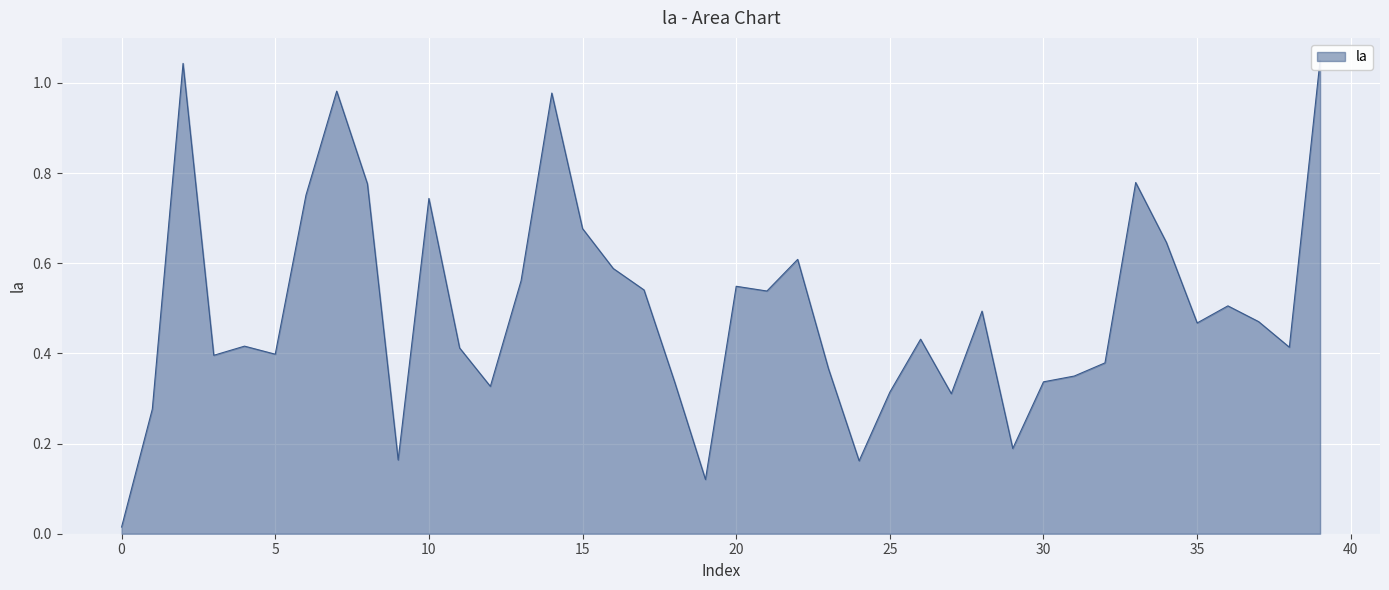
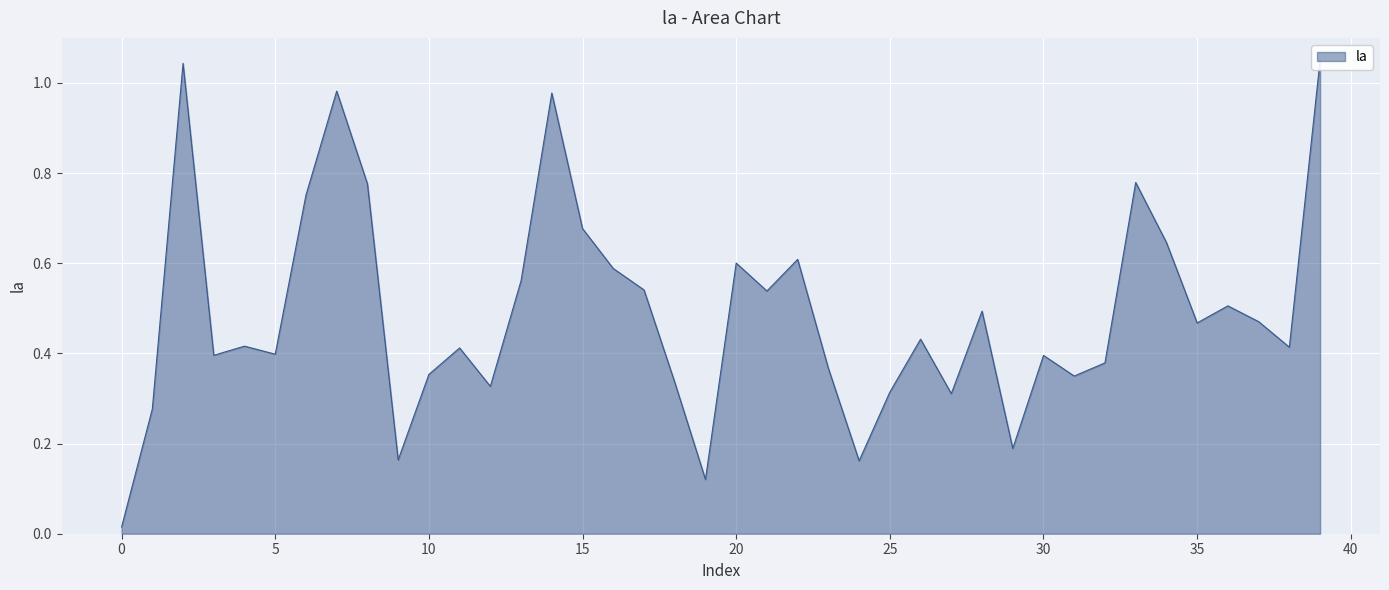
10: 0.74 -> 0.35
20: 0.55 -> 0.60
30: 0.34 -> 0.40
